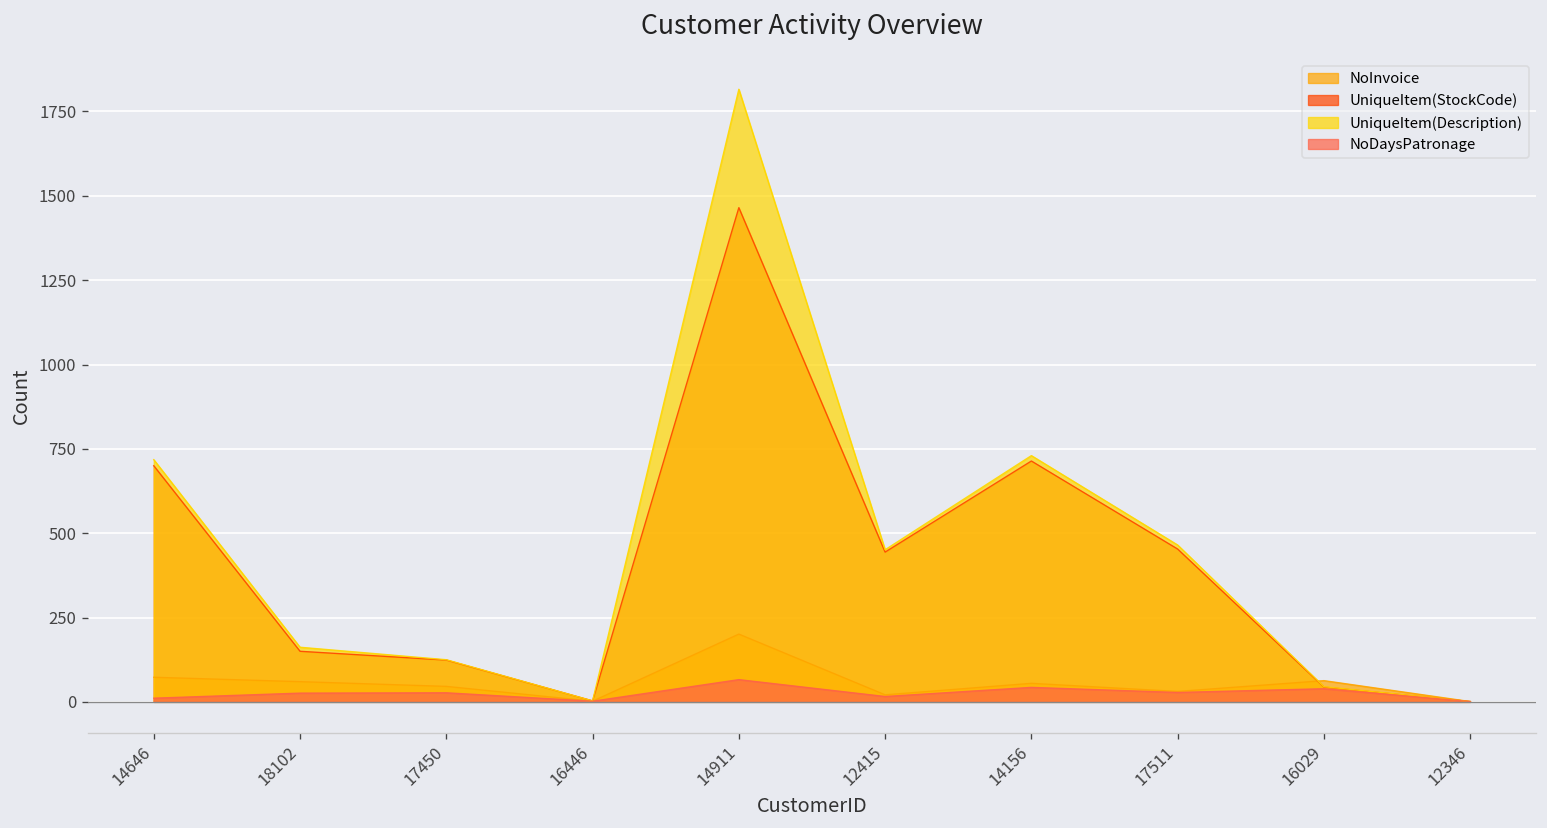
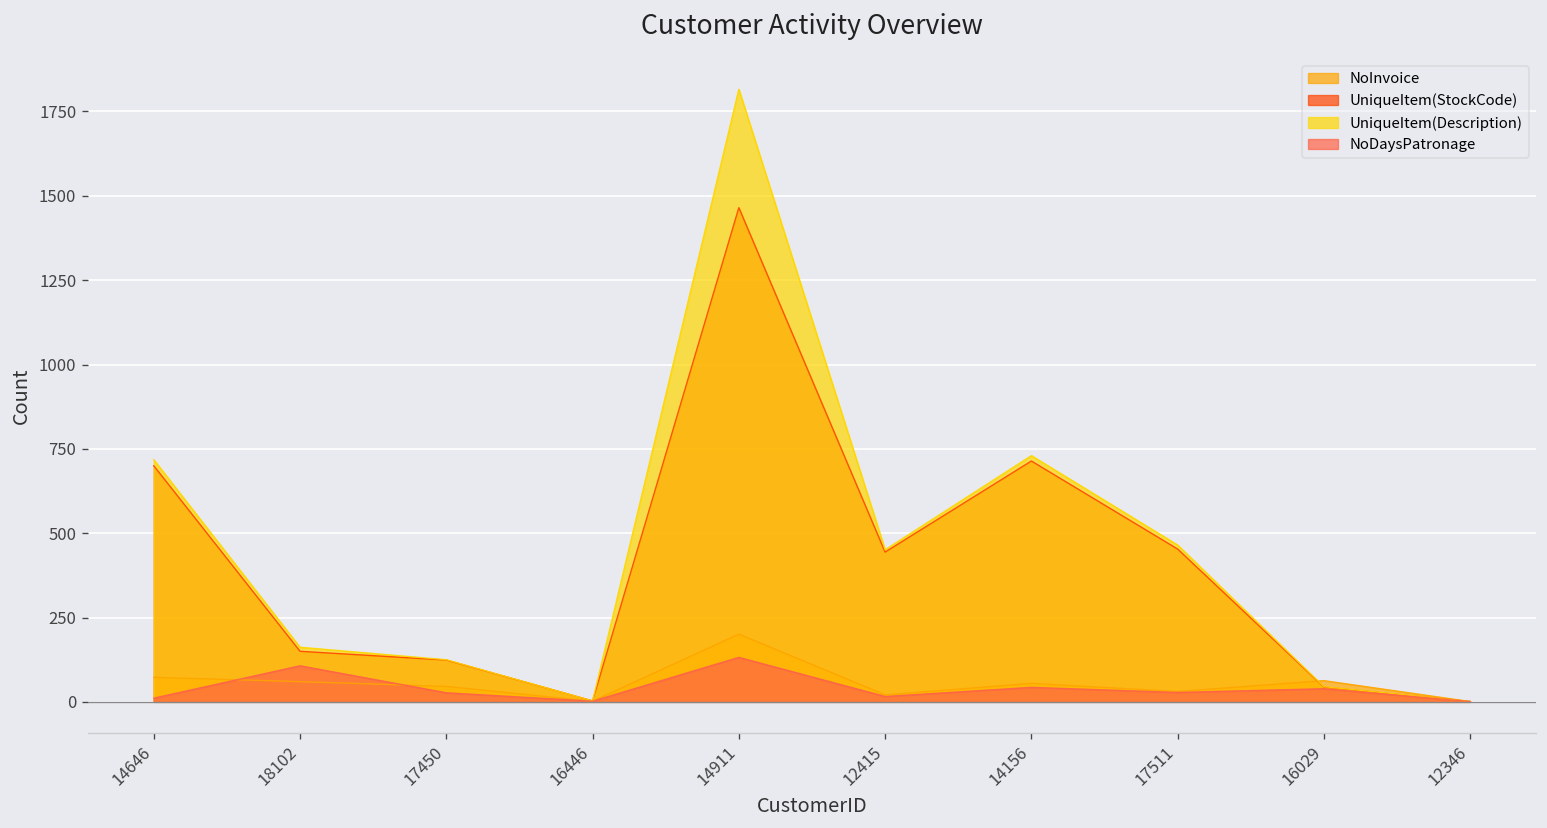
NoDaysPatronage, 18102: 30 -> 110
NoDaysPatronage, 14911: 70 -> 130
